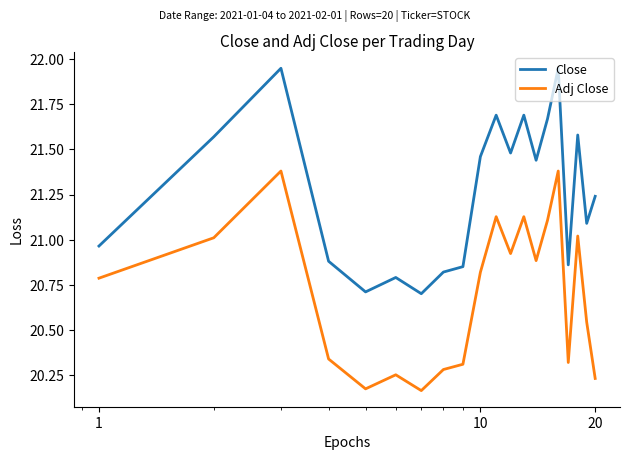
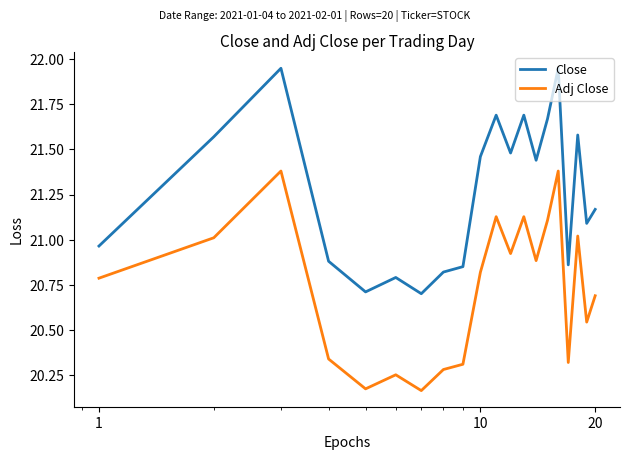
Close, 20: 21.24 -> 21.17
Adj Close, 20: 20.23 -> 20.69
